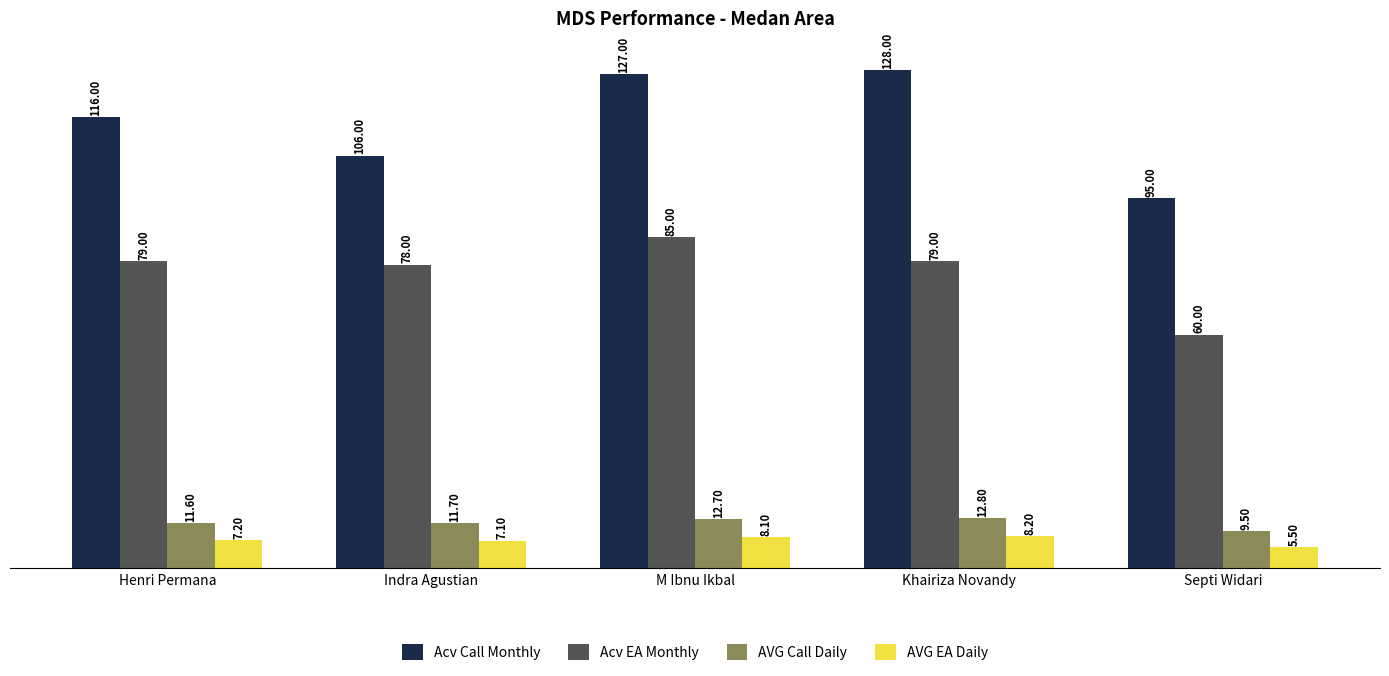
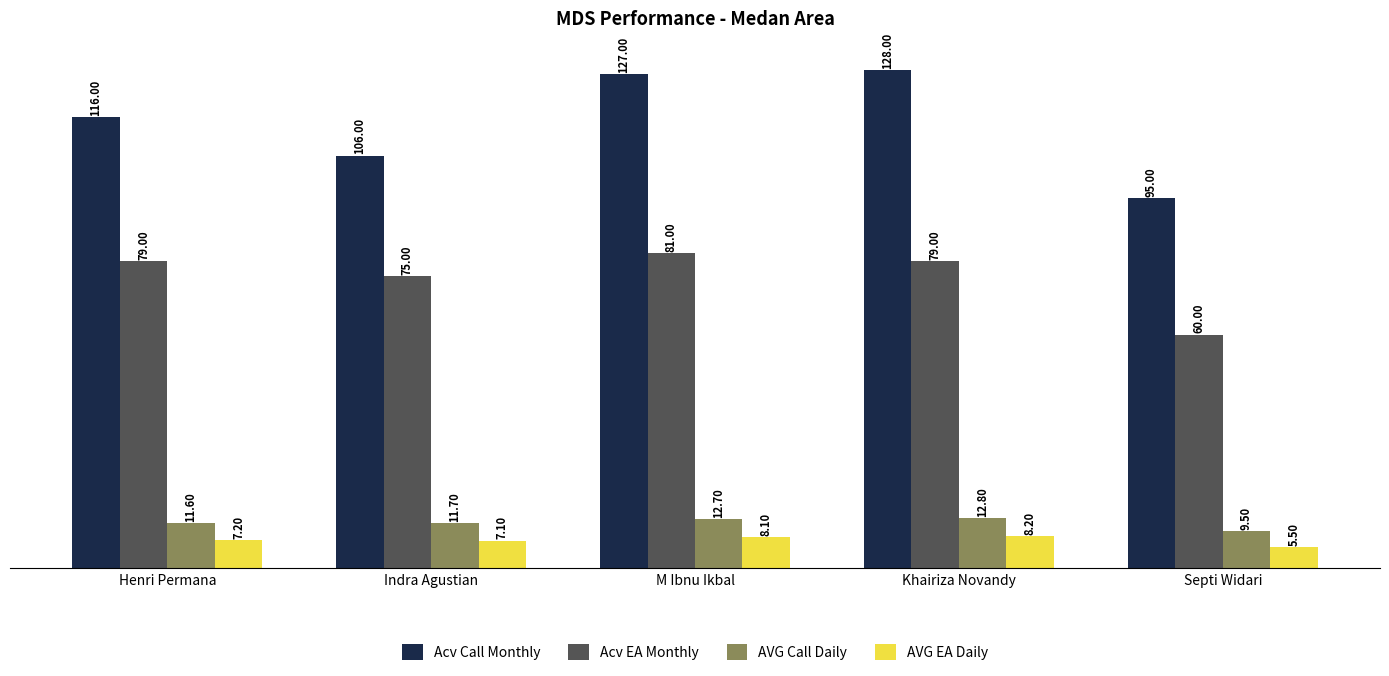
Acv EA Monthly, Indra Agustian: 78.00 -> 75.00
Acv EA Monthly, M Ibnu Ikbal: 85.00 -> 81.00
